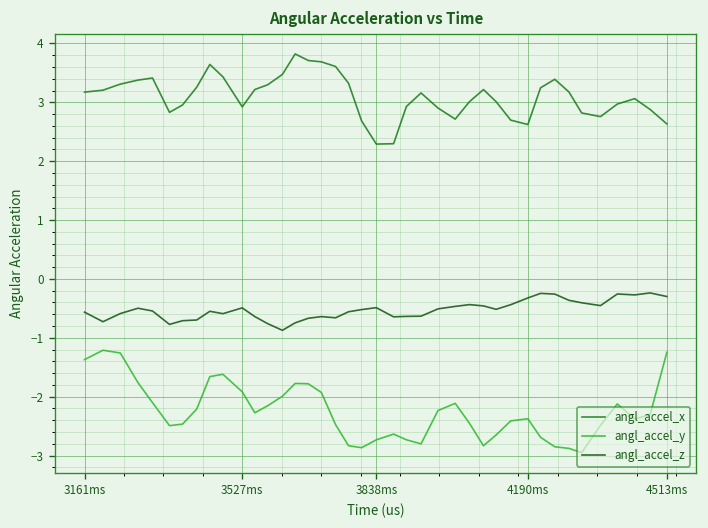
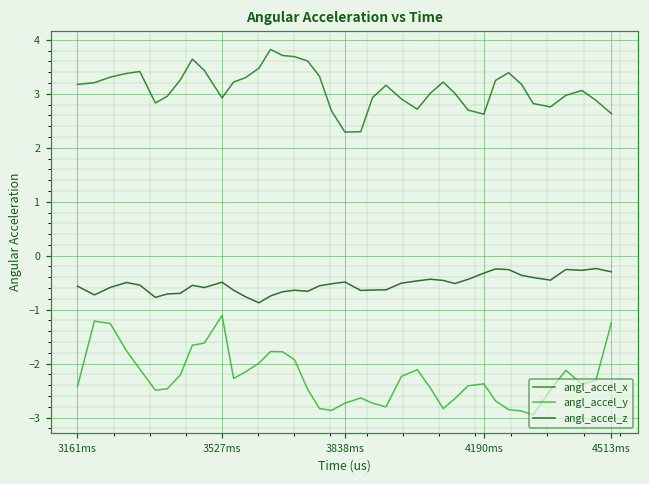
angl_accel_y, 3161ms: -1.4 -> -2.4
angl_accel_y, 3527ms: -1.9 -> -1.1
